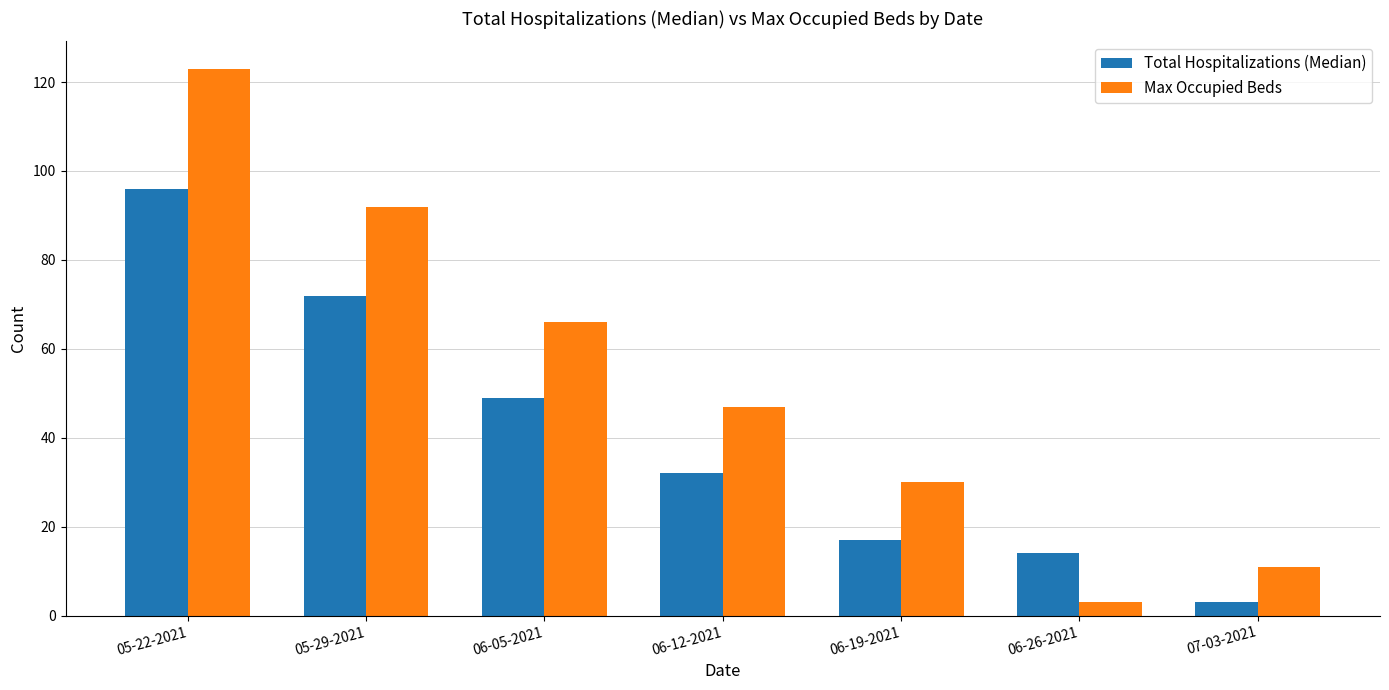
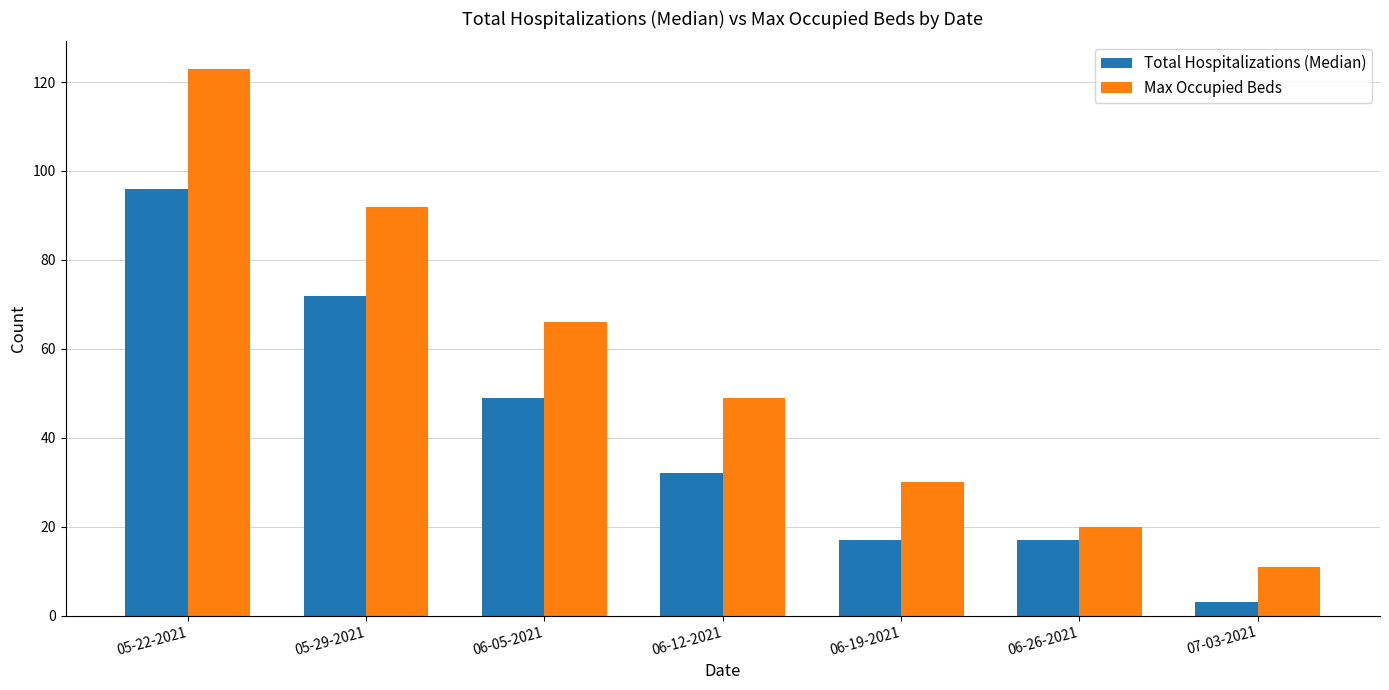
Max Occupied Beds, 06-12-2021: 47 -> 49
Total Hospitalizations (Median), 06-26-2021: 14 -> 17
Max Occupied Beds, 06-26-2021: 3 -> 20
